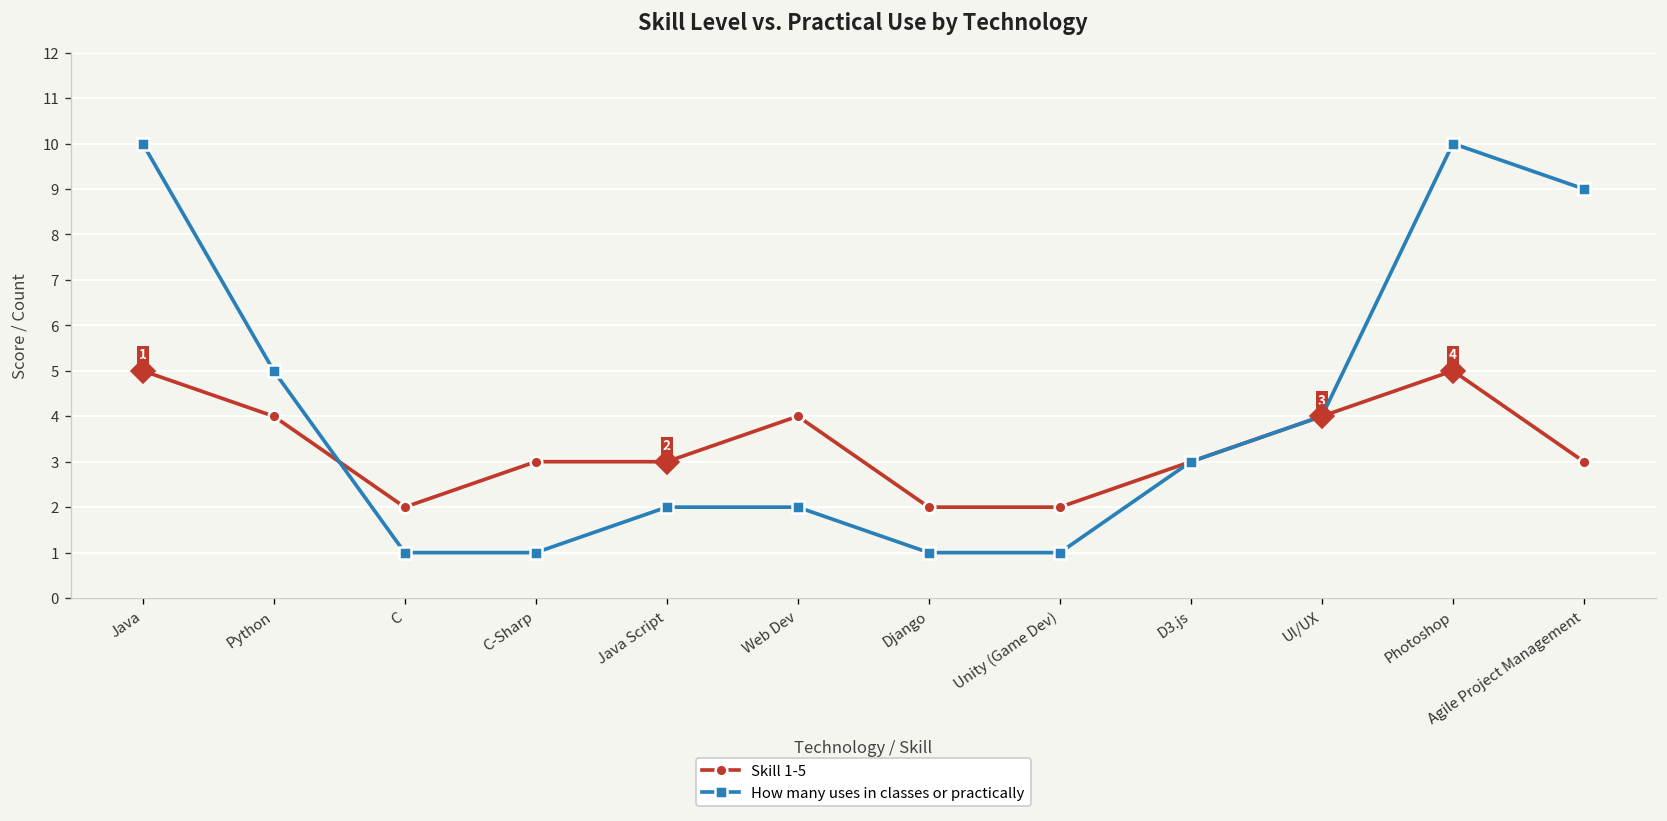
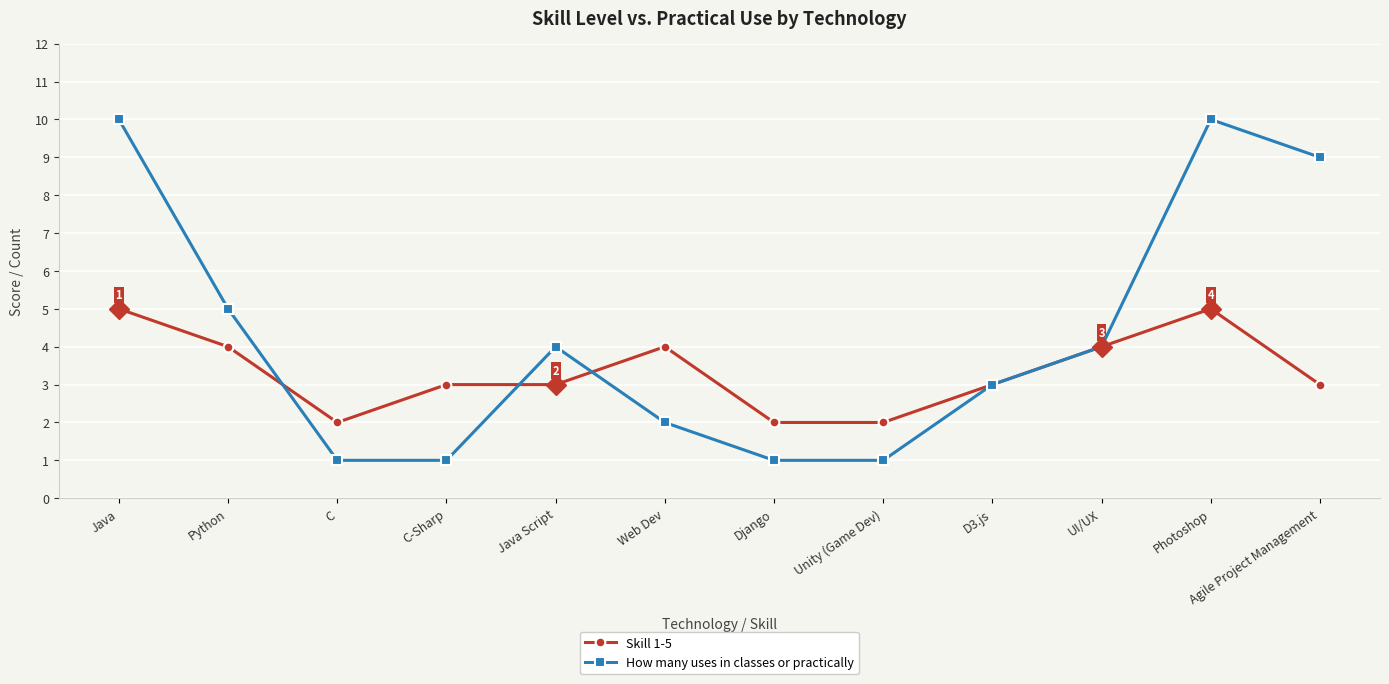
How many uses in classes or practically, Java Script: 2 -> 4
